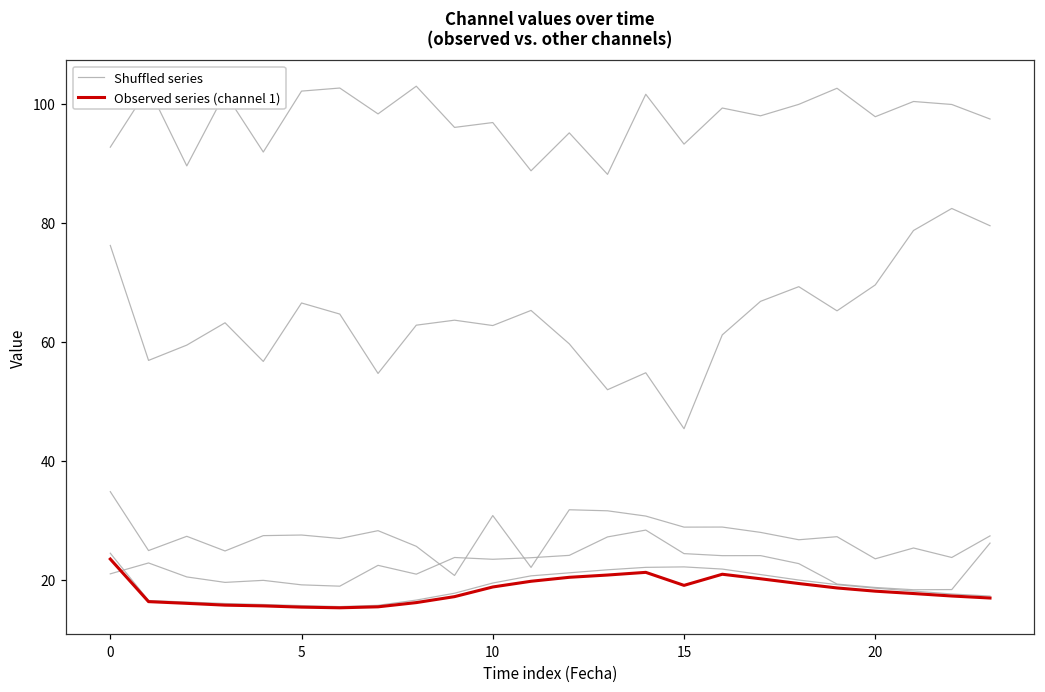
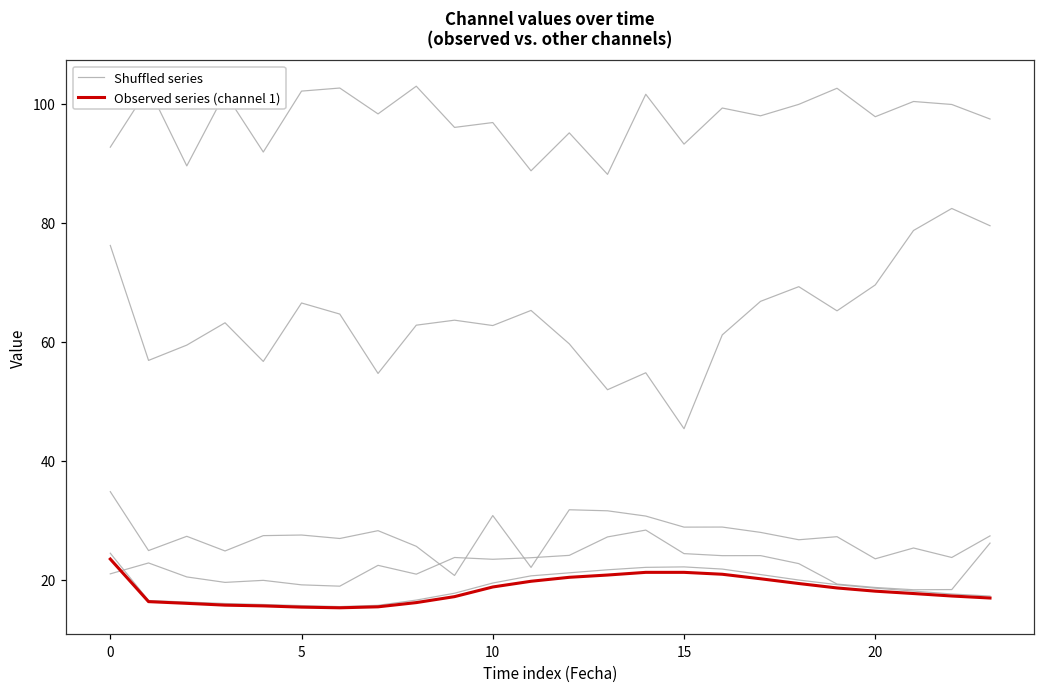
Observed series (channel 1), 15: 19 -> 21
